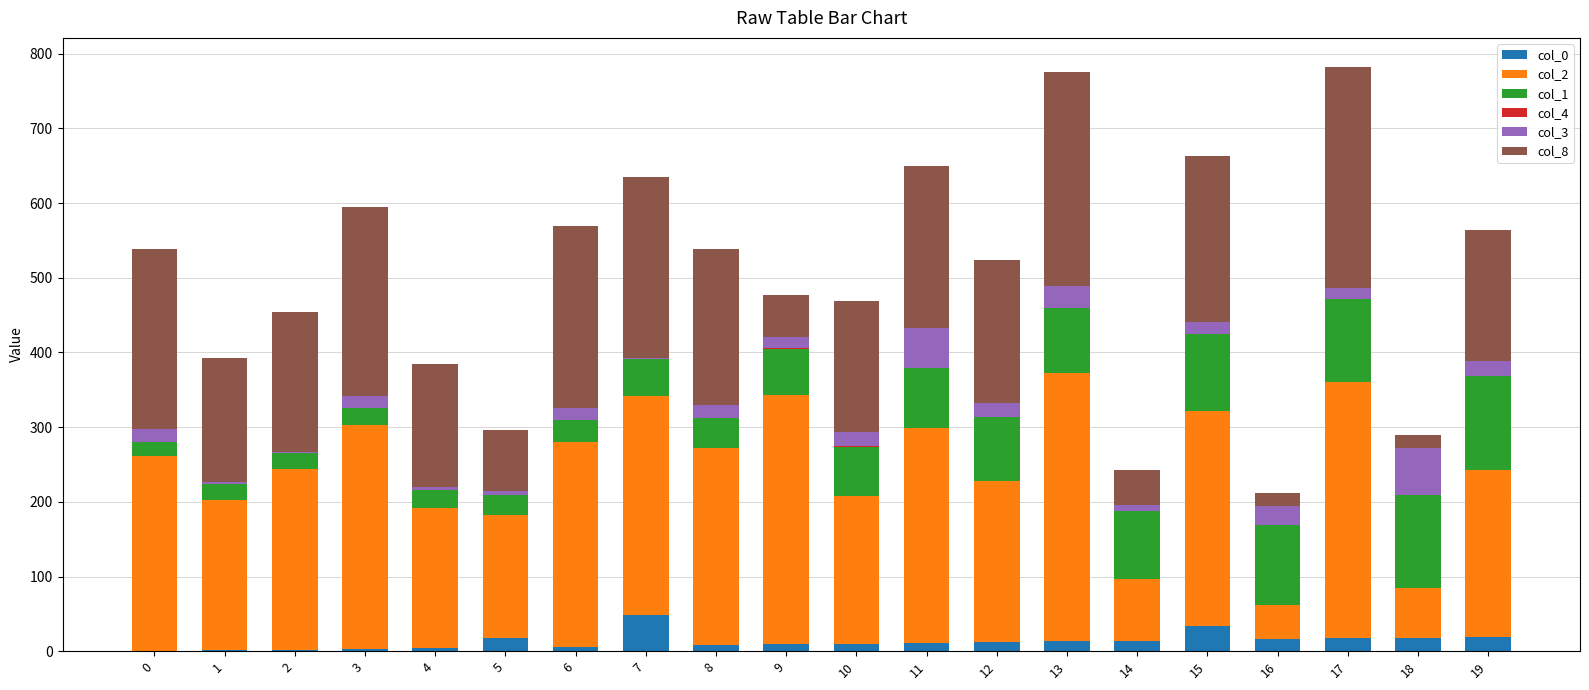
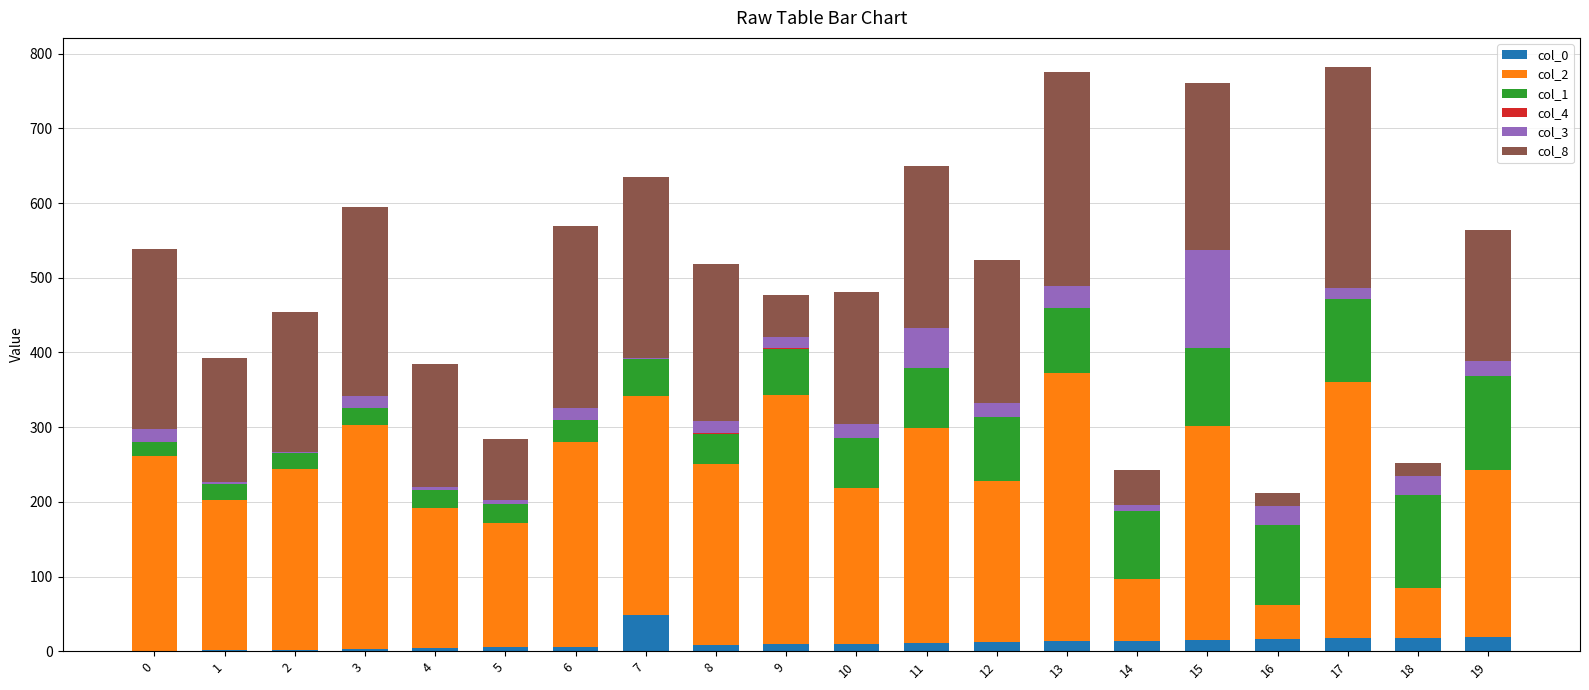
col_0, 5: 20 -> 10
col_2, 8: 260 -> 240
col_2, 10: 200 -> 210
col_0, 15: 30 -> 20
col_3, 15: 20 -> 130
col_3, 18: 60 -> 30
